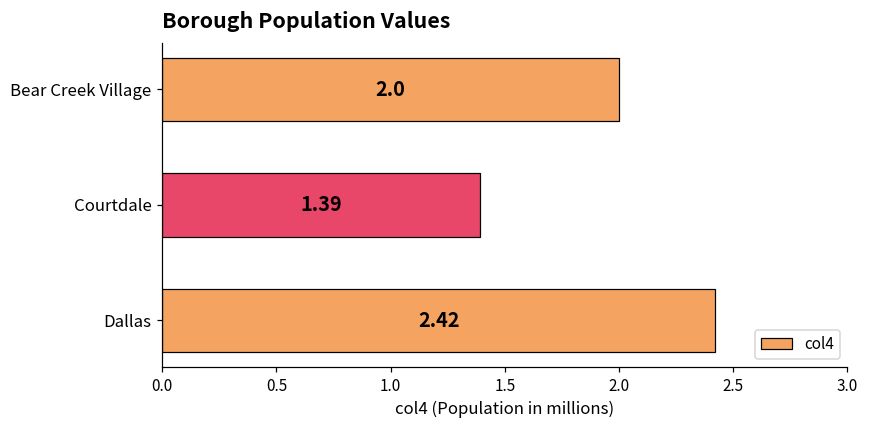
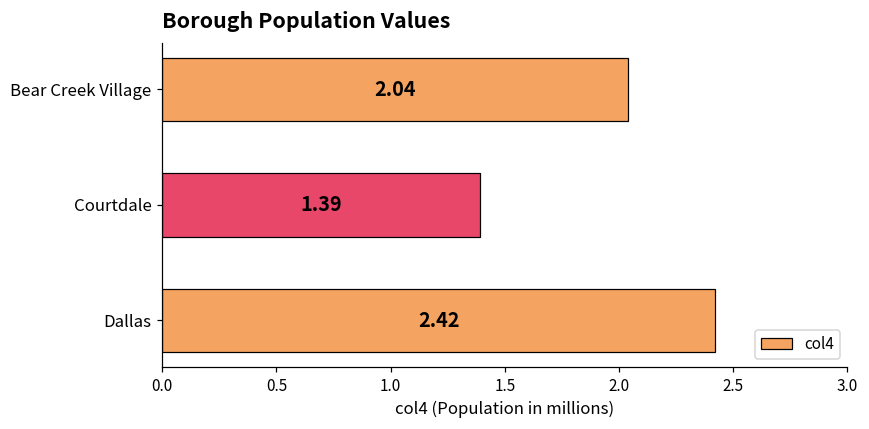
Bear Creek Village: 2.0 -> 2.04
